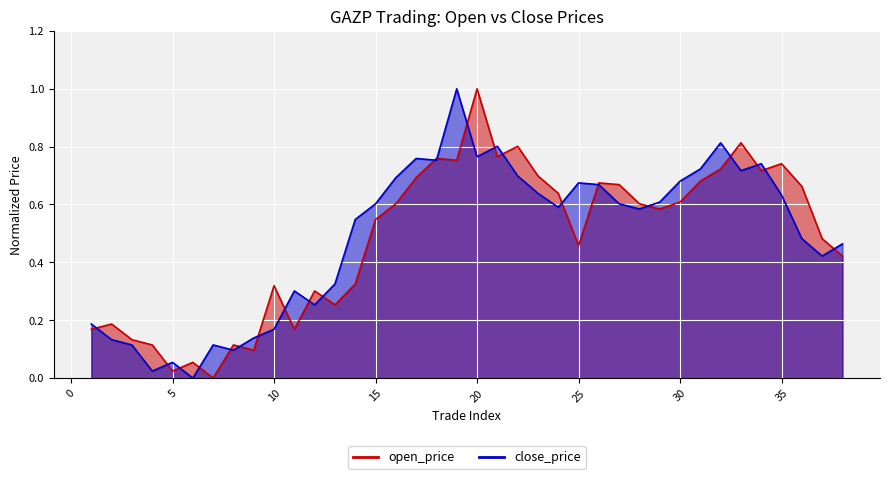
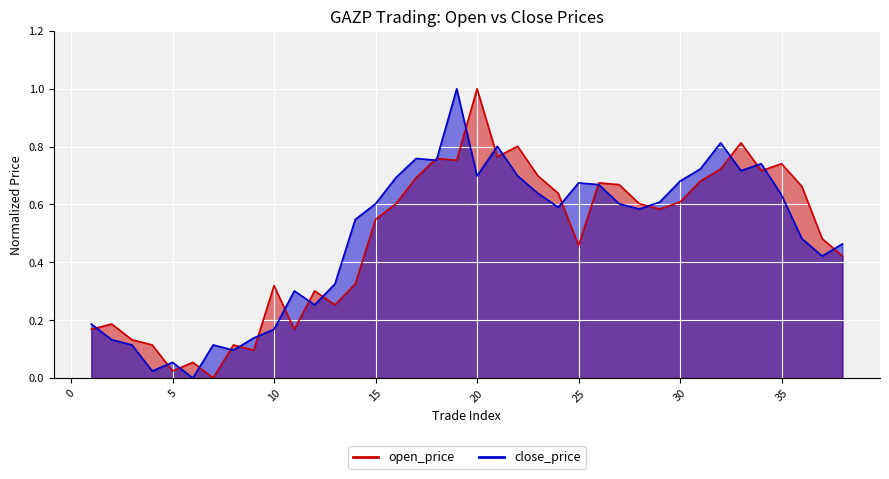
close_price, 20: 0.77 -> 0.70
